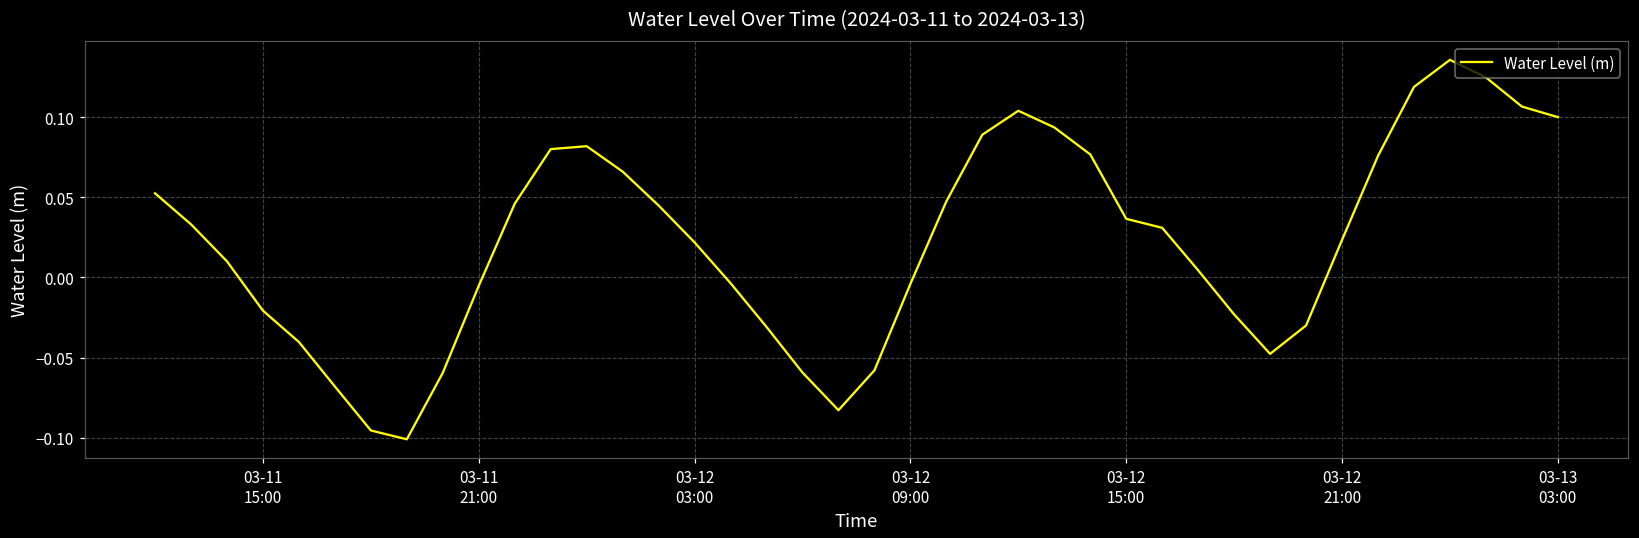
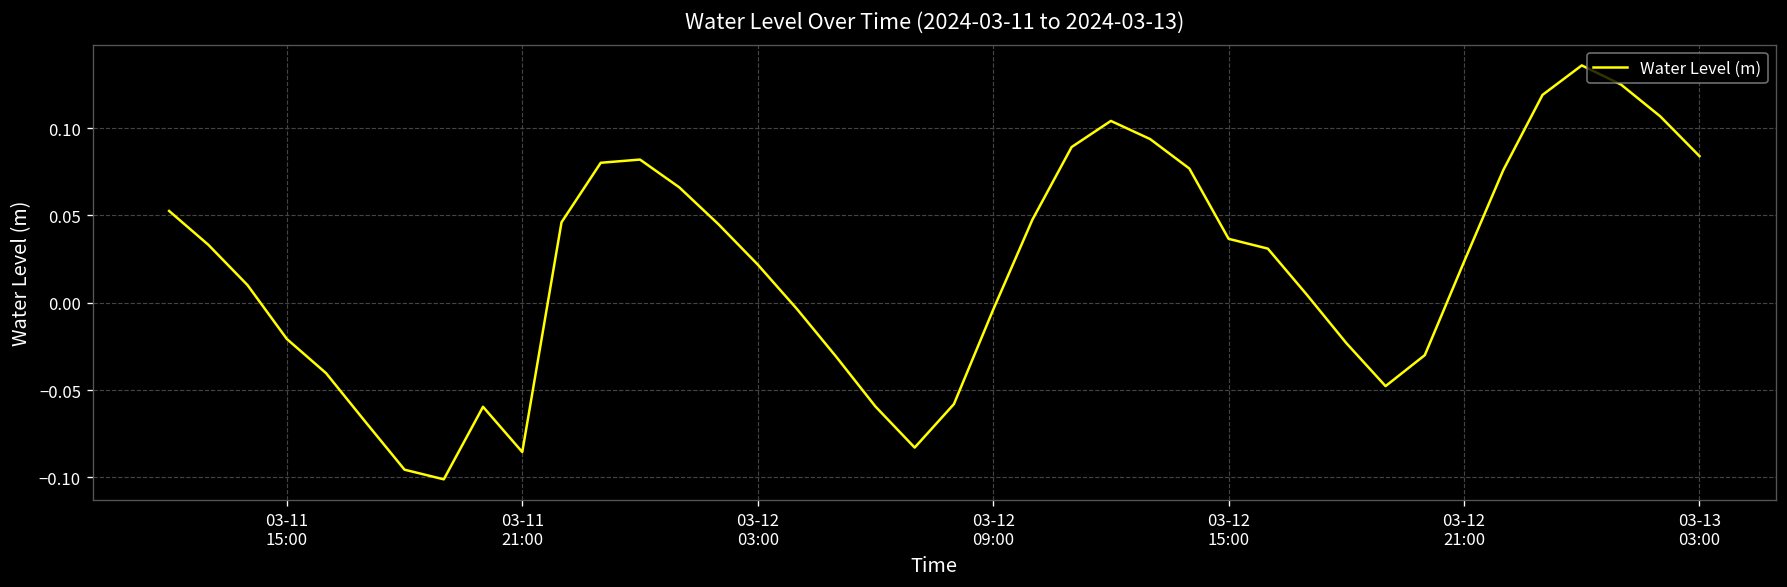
03-11 21:00: -0.005 -> -0.085
03-13 03:00: 0.100 -> 0.084
